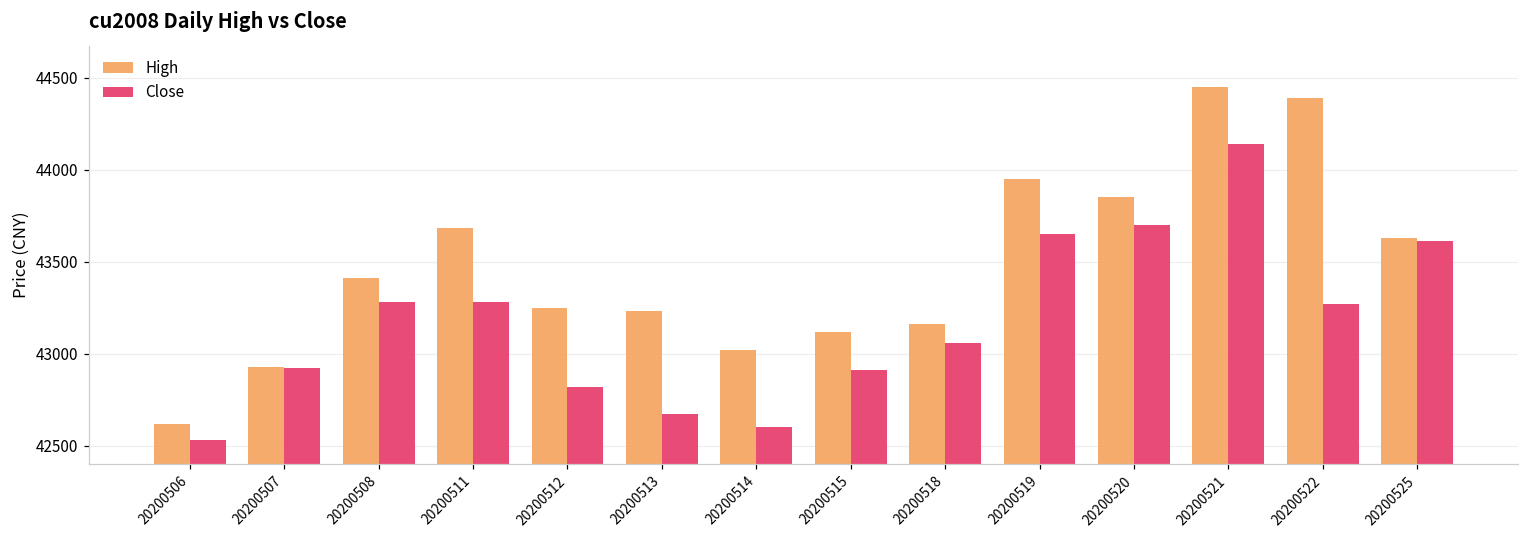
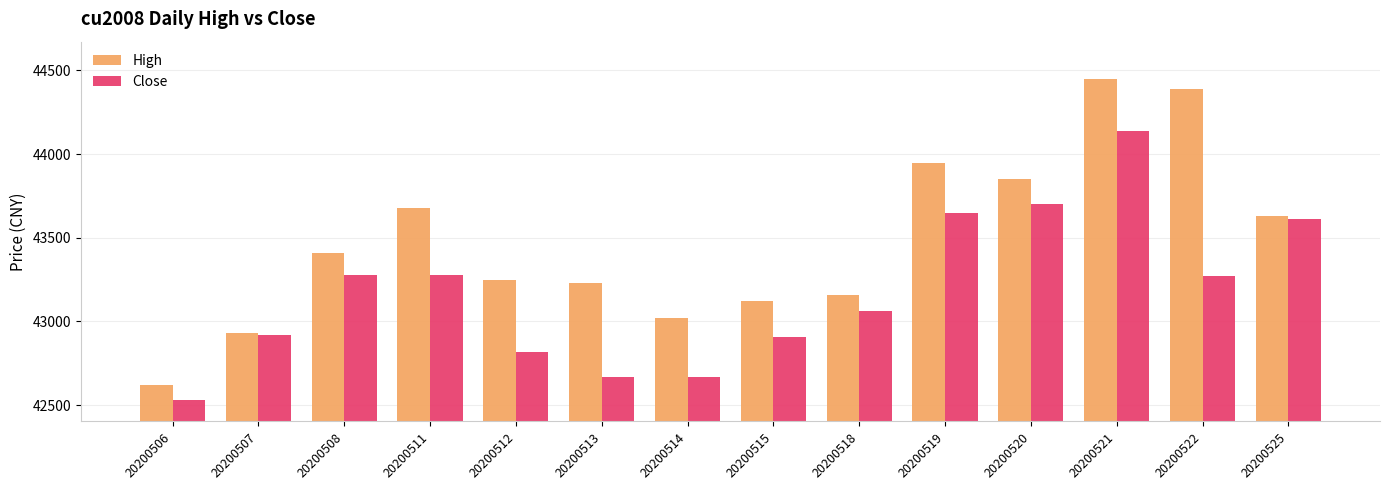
Close, 20200514: 42600 -> 42670
